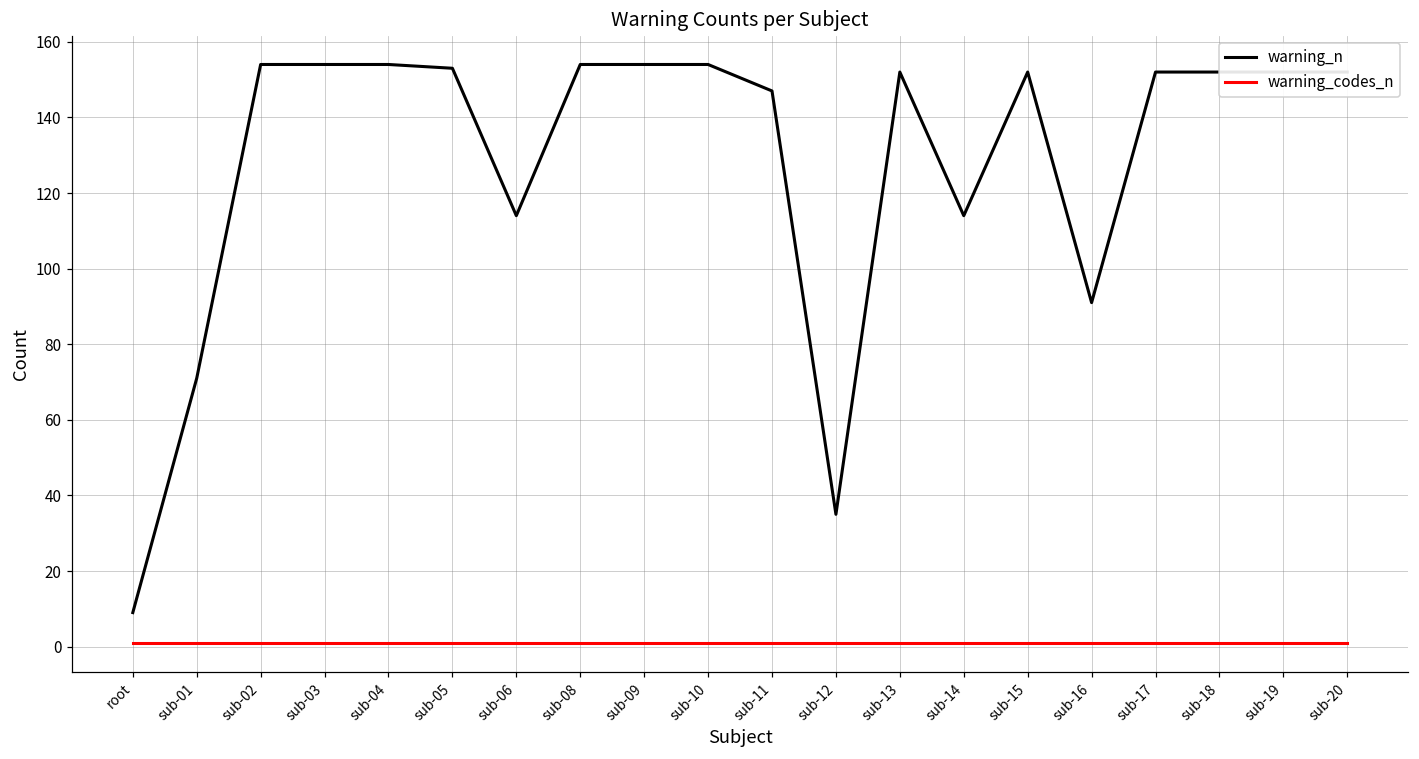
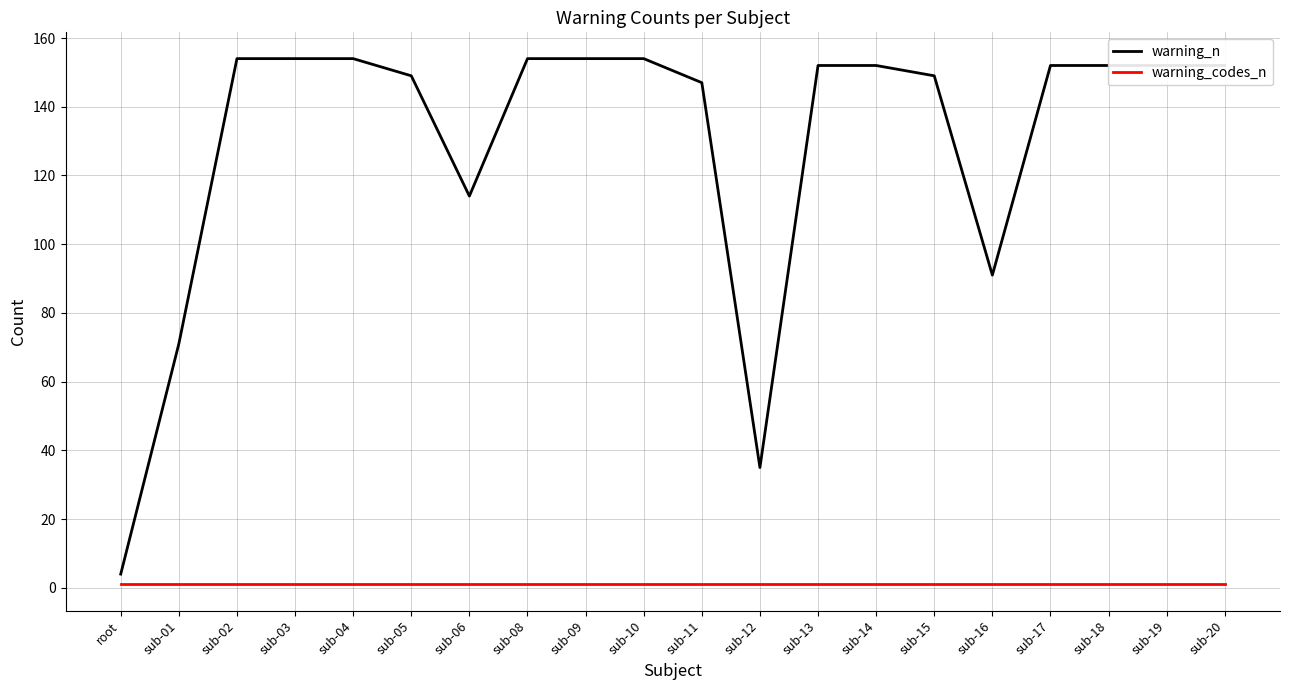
warning_n, root: 9 -> 4
warning_n, sub-05: 153 -> 149
warning_n, sub-14: 114 -> 152
warning_n, sub-15: 152 -> 149
